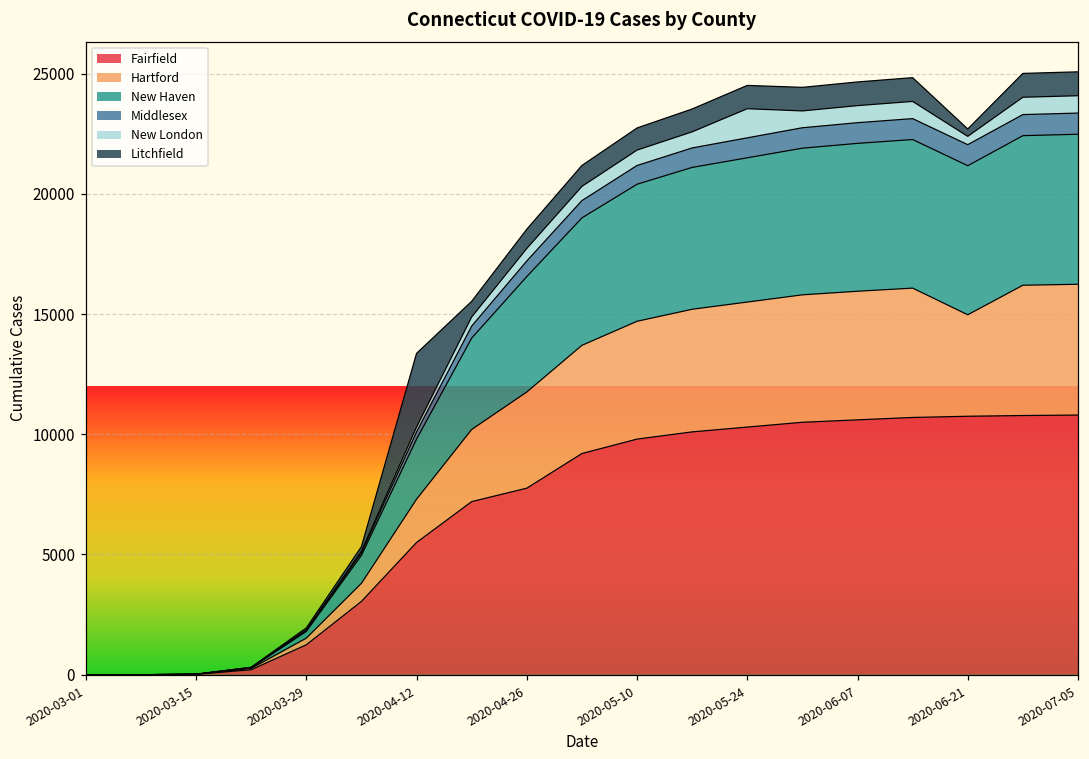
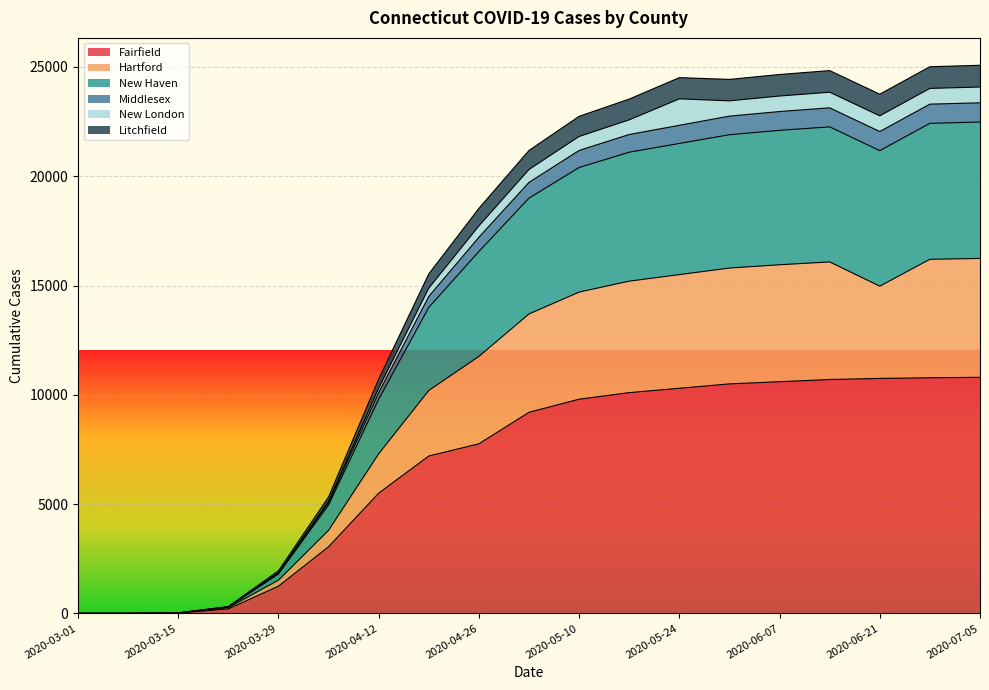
Litchfield, 2020-04-12: 3100 -> 400
New London, 2020-06-21: 300 -> 700
Litchfield, 2020-06-21: 300 -> 1000
